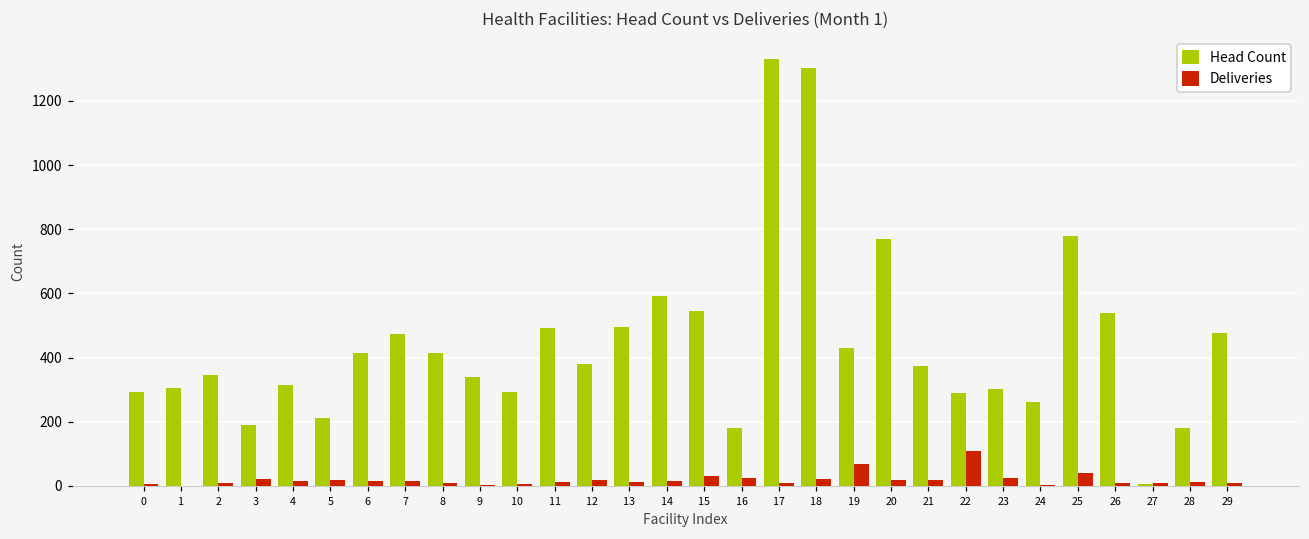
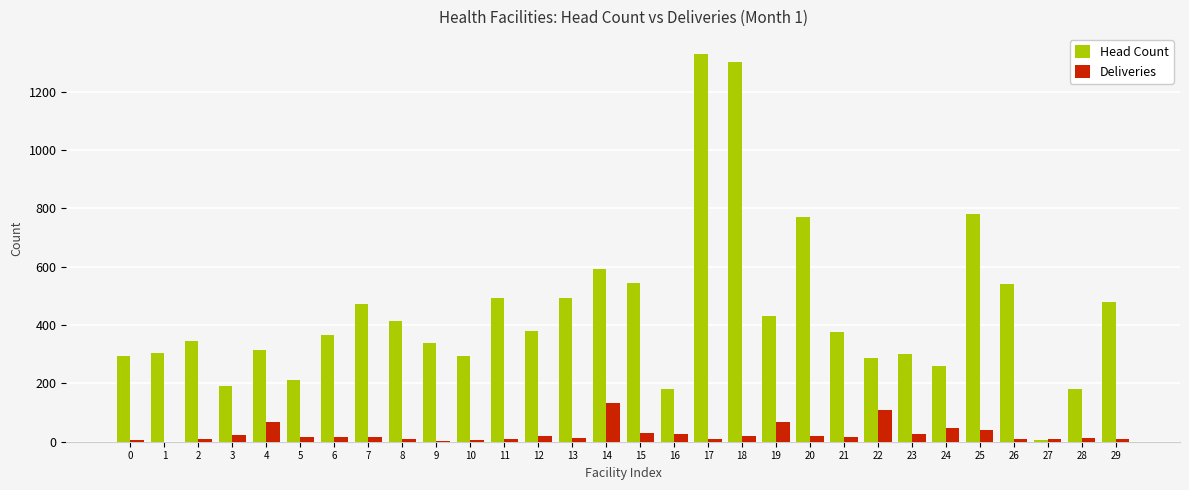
Deliveries, 4: 20 -> 70
Head Count, 6: 420 -> 370
Deliveries, 14: 20 -> 130
Deliveries, 24: 0 -> 50
